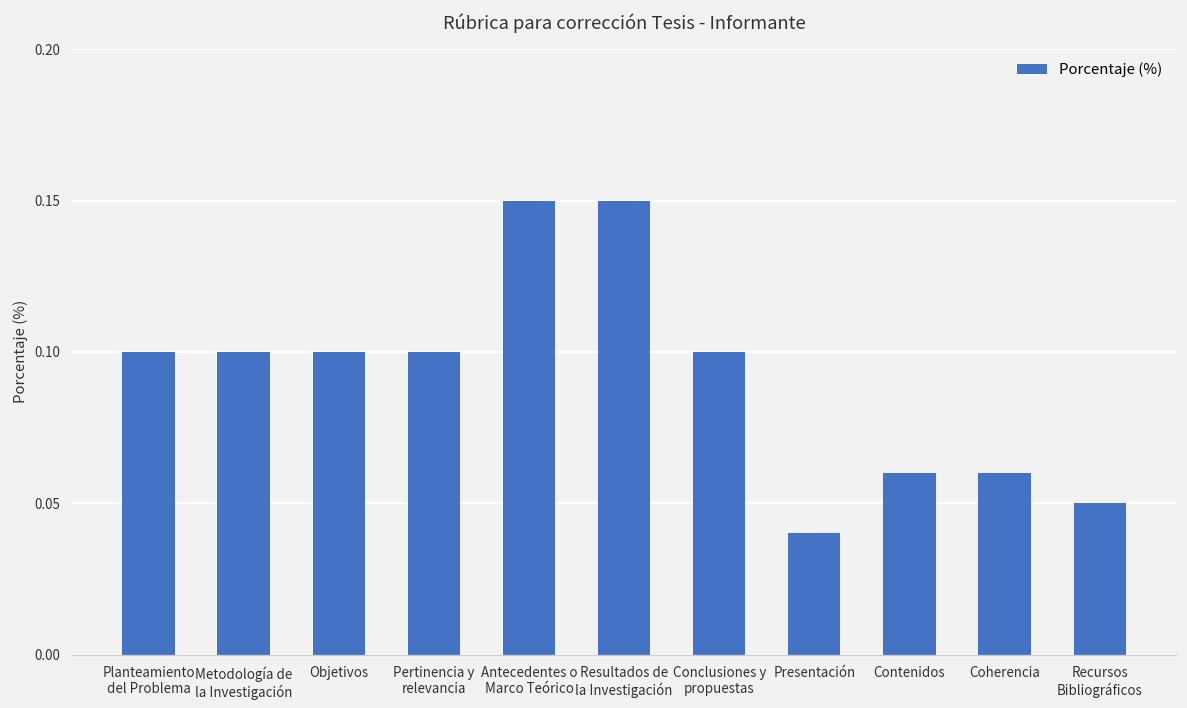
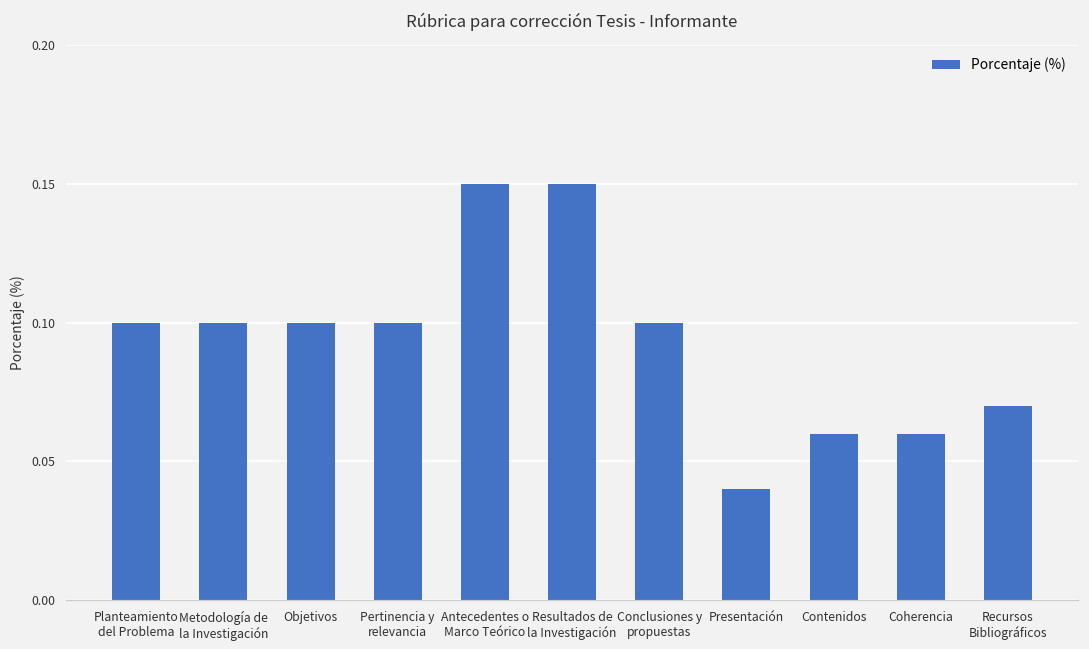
Recursos Bibliográficos: 0.05 -> 0.07
